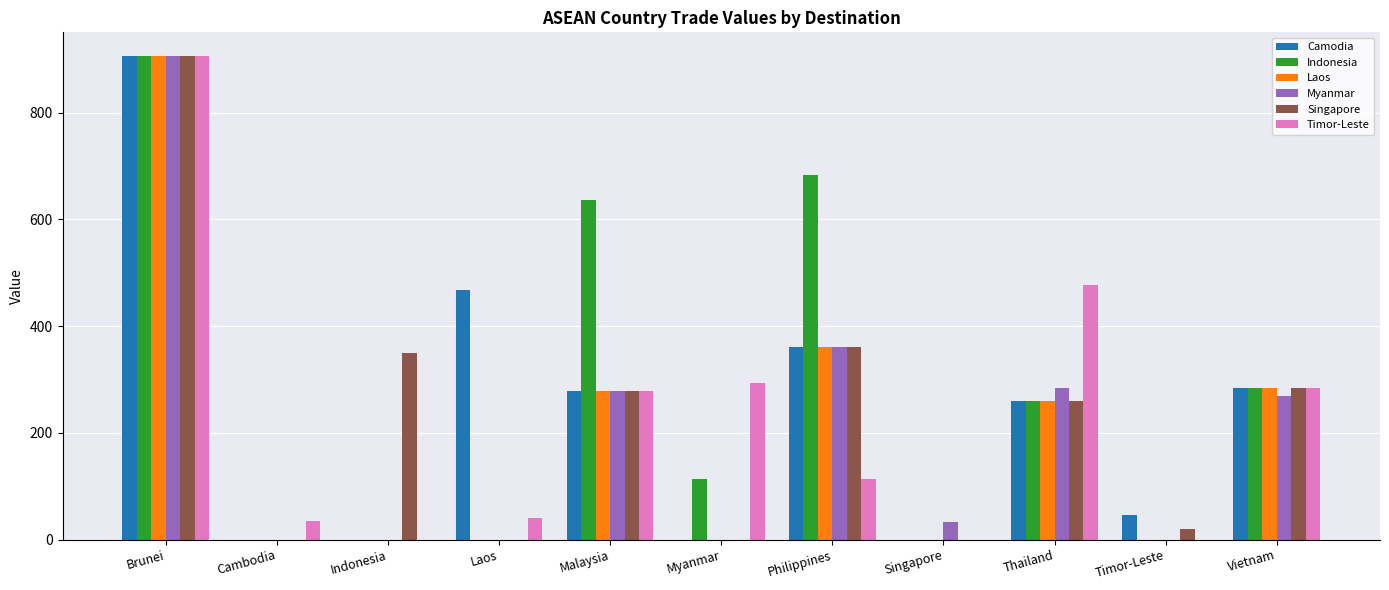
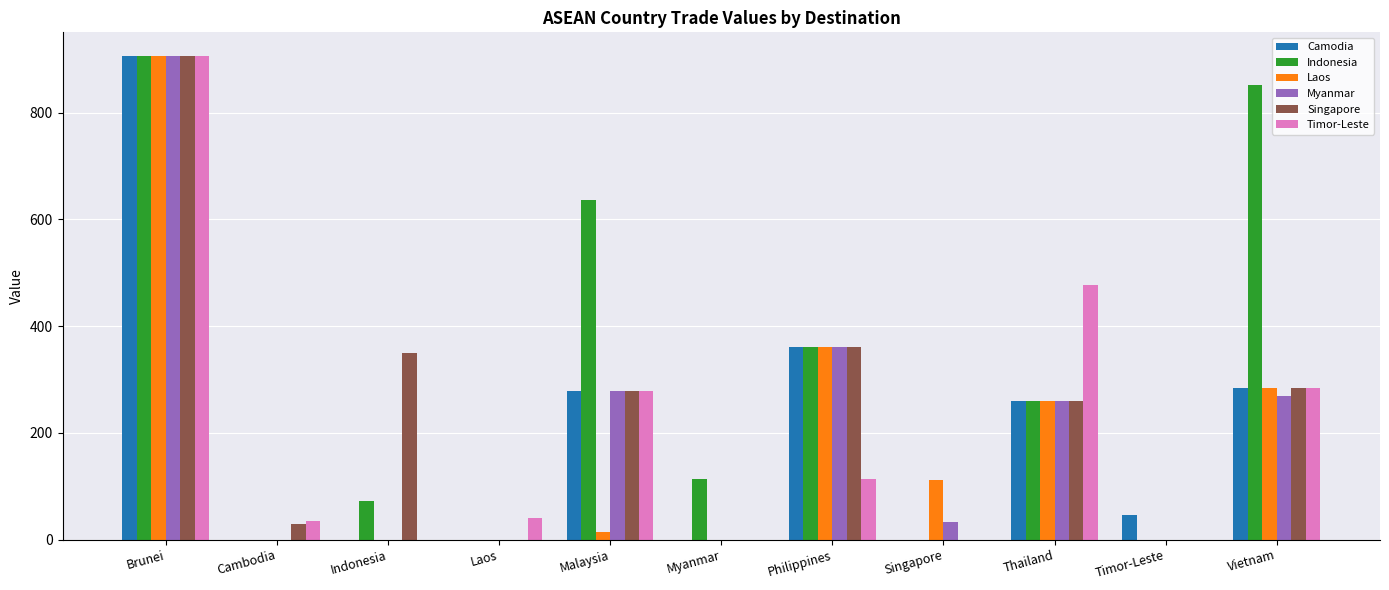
Singapore, Cambodia: 0 -> 30
Indonesia, Indonesia: 0 -> 70
Camodia, Laos: 470 -> 0
Laos, Malaysia: 280 -> 20
Timor-Leste, Myanmar: 290 -> 0
Indonesia, Philippines: 680 -> 360
Laos, Singapore: 0 -> 110
Myanmar, Thailand: 280 -> 260
Singapore, Timor-Leste: 20 -> 0
Indonesia, Vietnam: 280 -> 850
